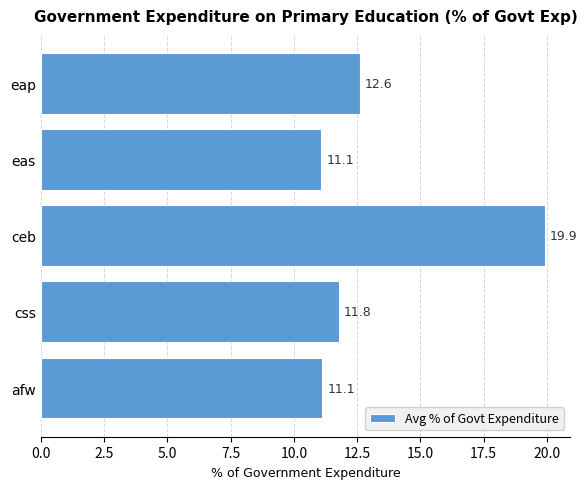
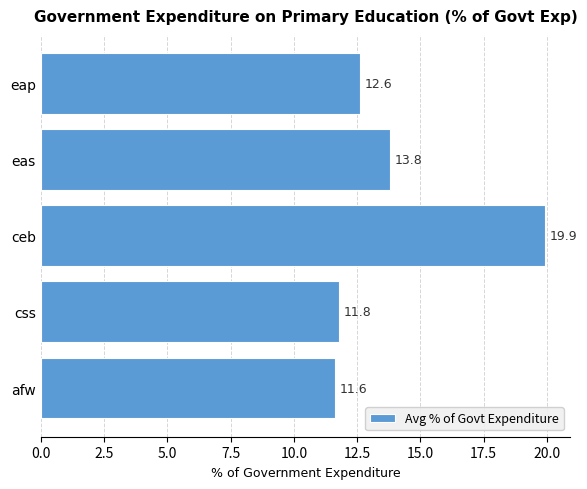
eas: 11.1 -> 13.8
afw: 11.1 -> 11.6
